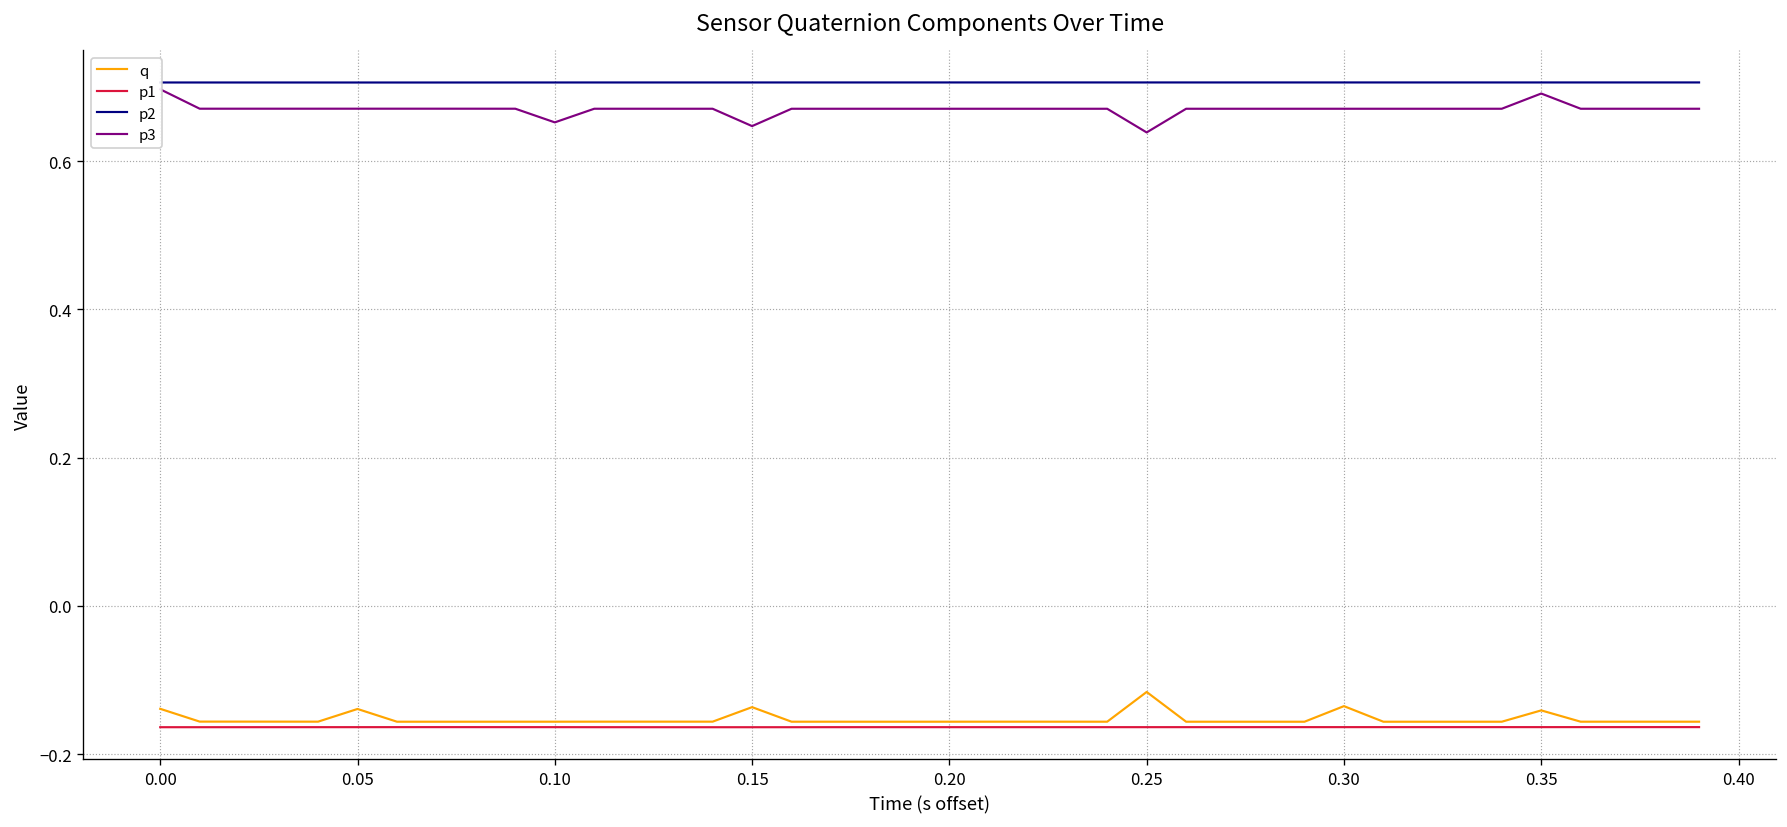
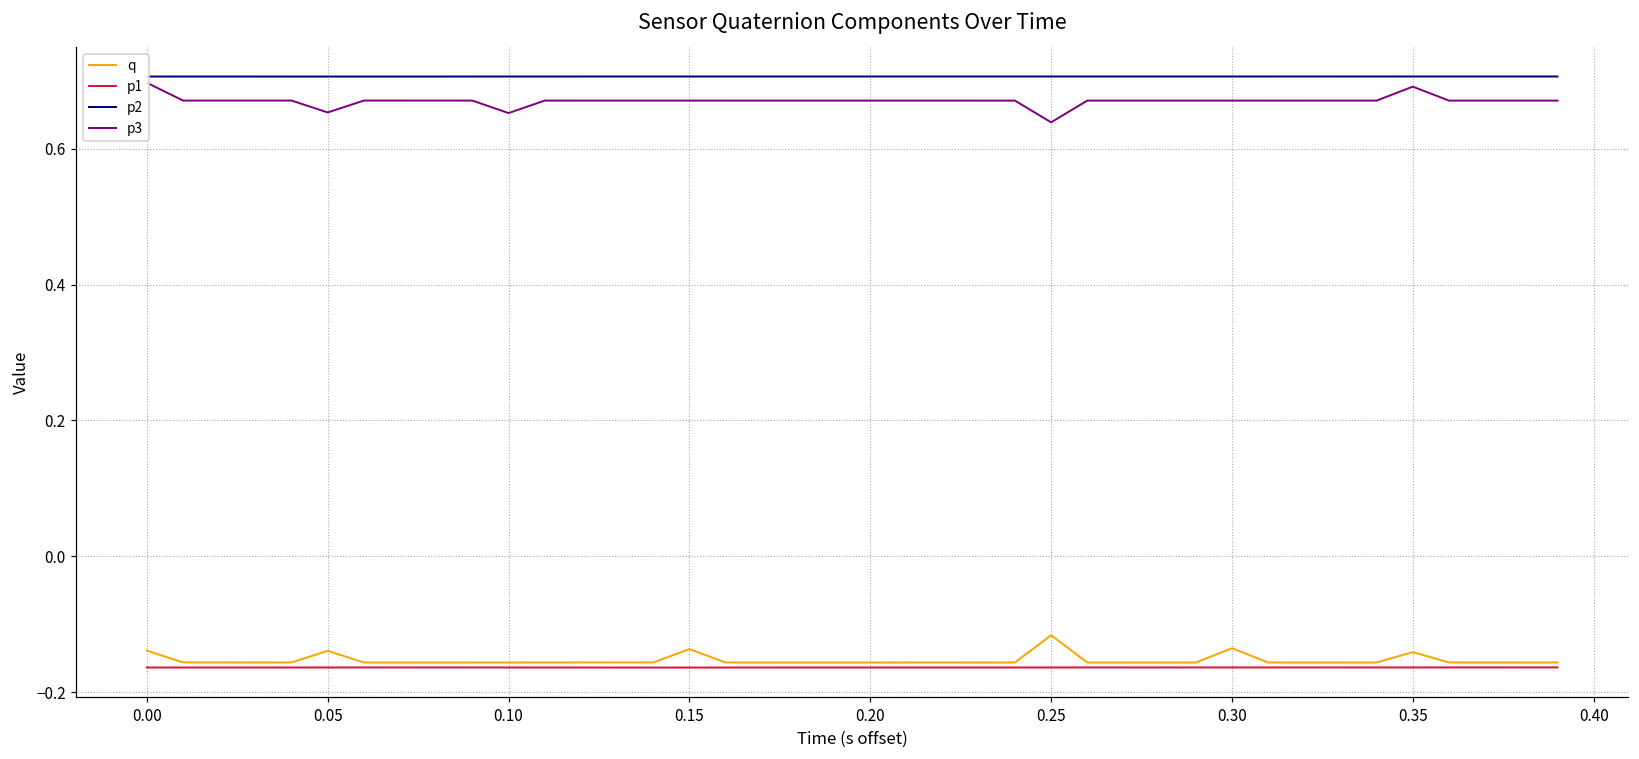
p3, 0.05: 0.67 -> 0.65
p3, 0.15: 0.65 -> 0.67
